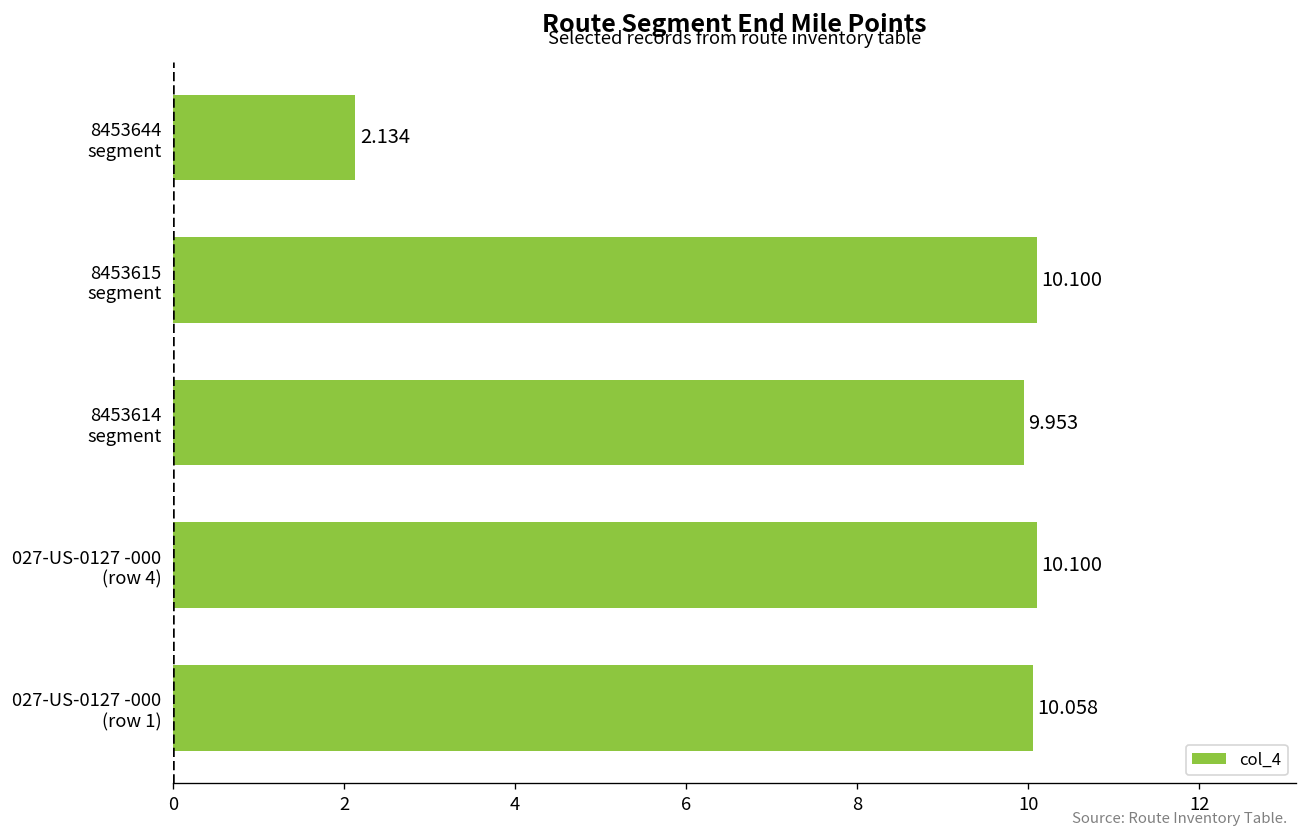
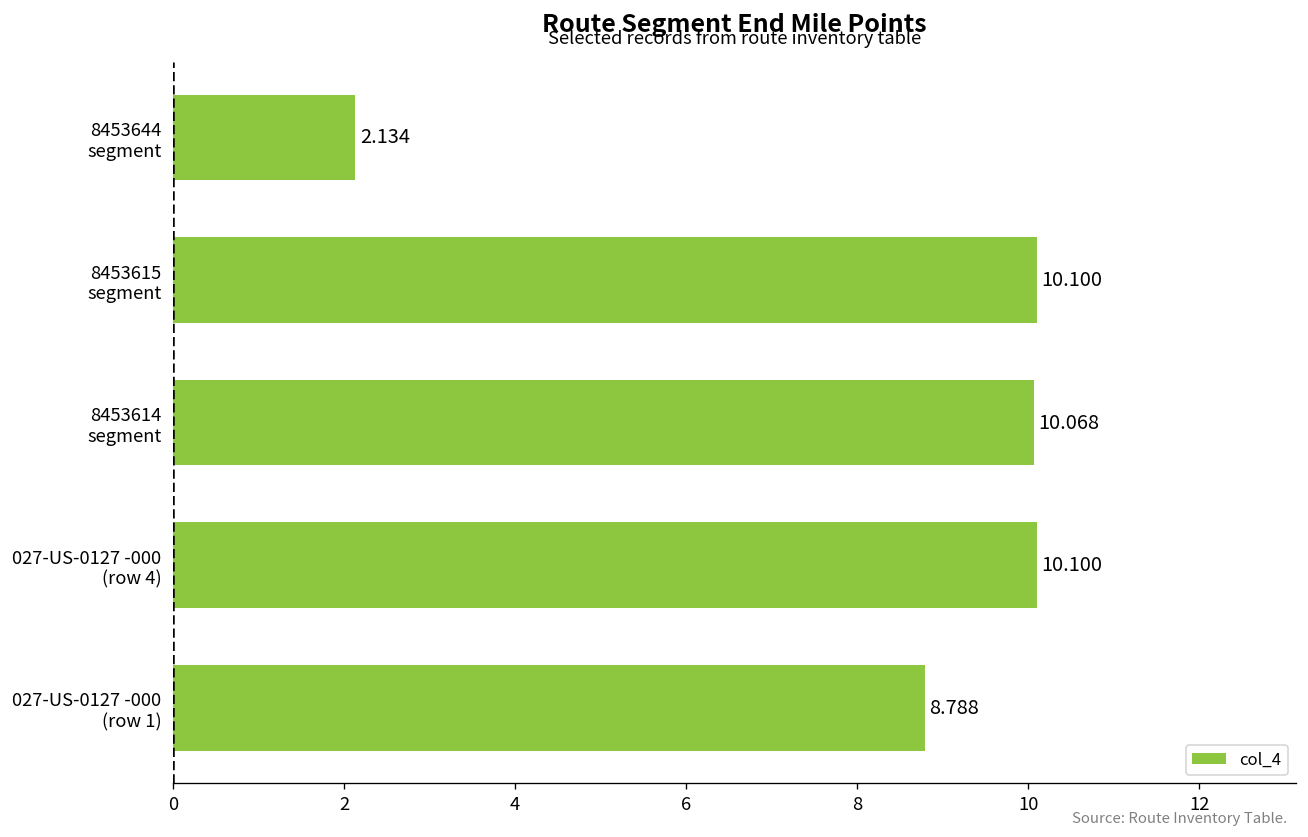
8453614 segment: 9.953 -> 10.068
027-US-0127 -000 (row 1): 10.058 -> 8.788
